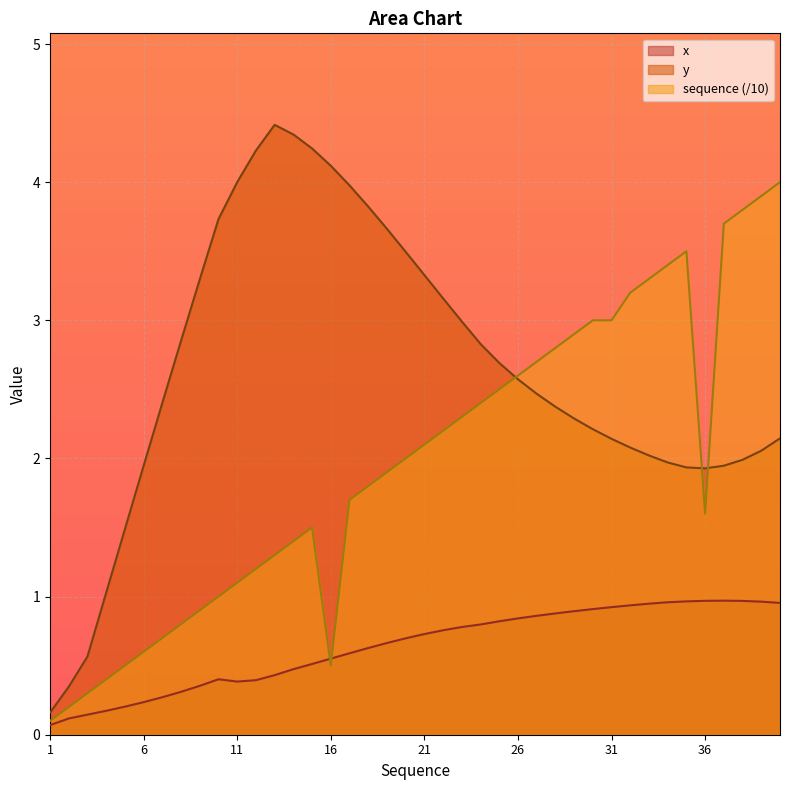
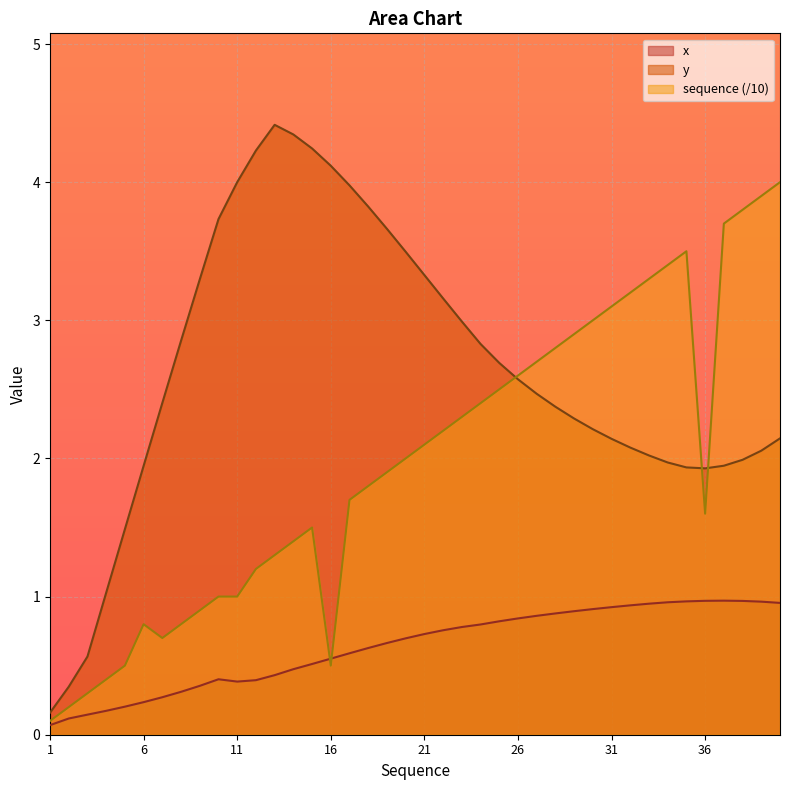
sequence (/10), 6: 0.60 -> 0.80
sequence (/10), 11: 1.10 -> 1.00
sequence (/10), 31: 3.00 -> 3.10
